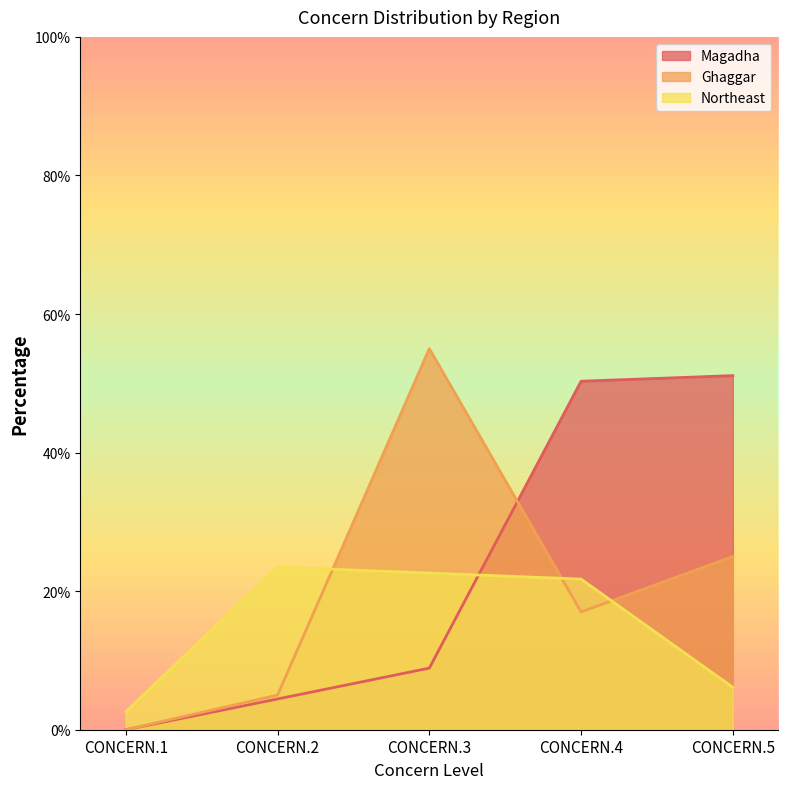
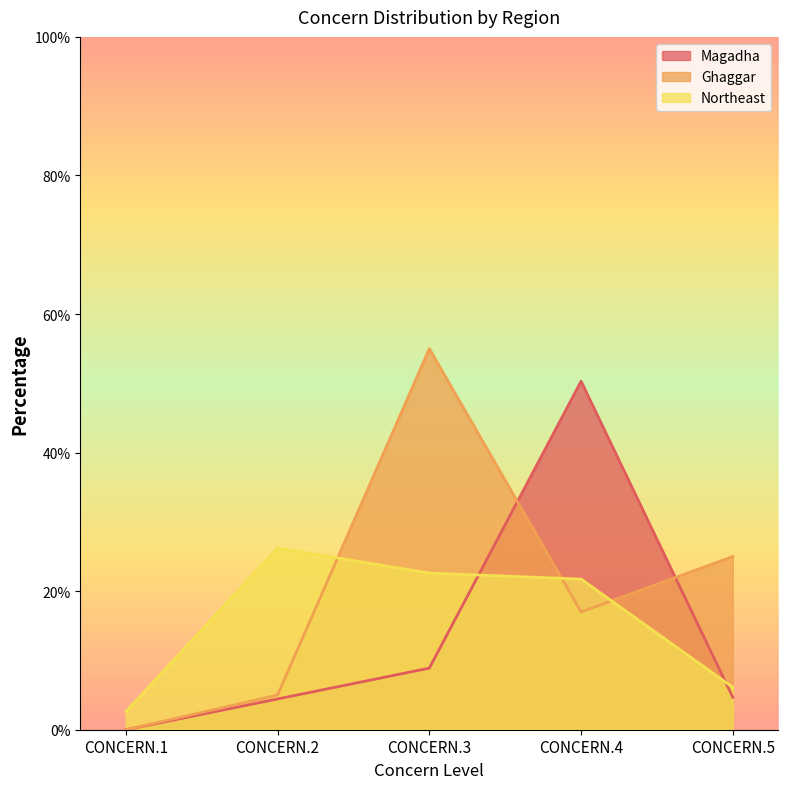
Northeast, CONCERN.2: 23% -> 26%
Magadha, CONCERN.5: 51% -> 5%
